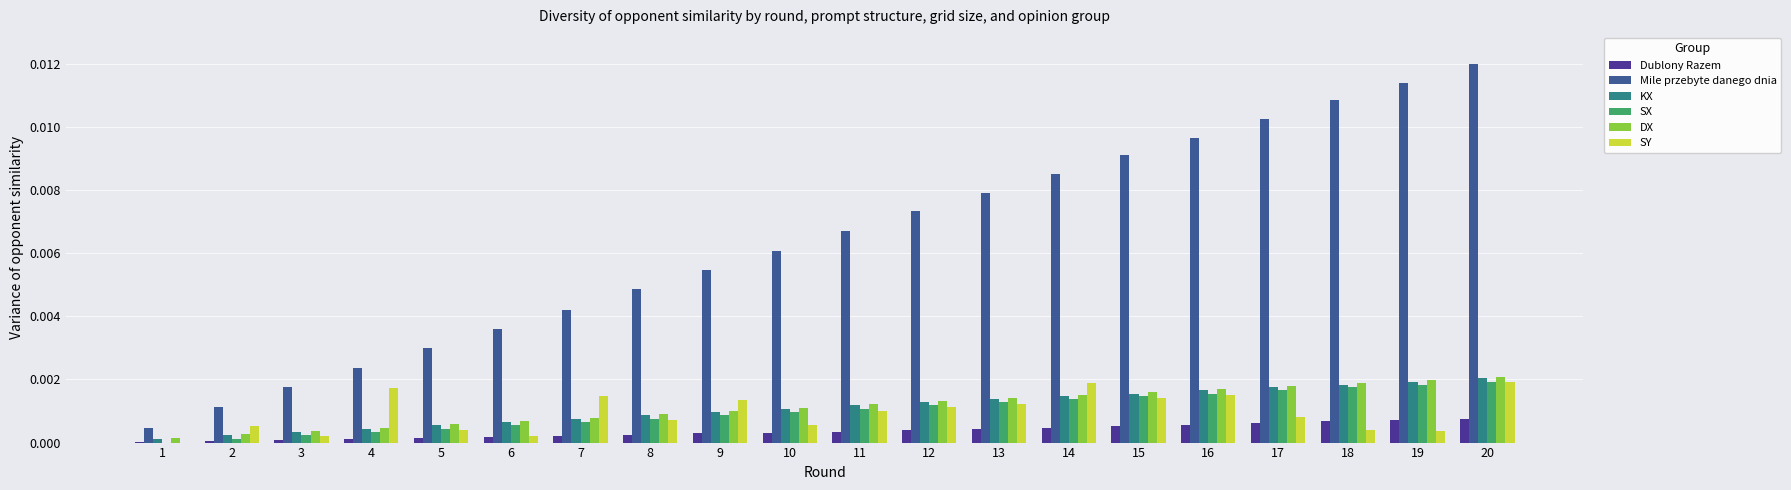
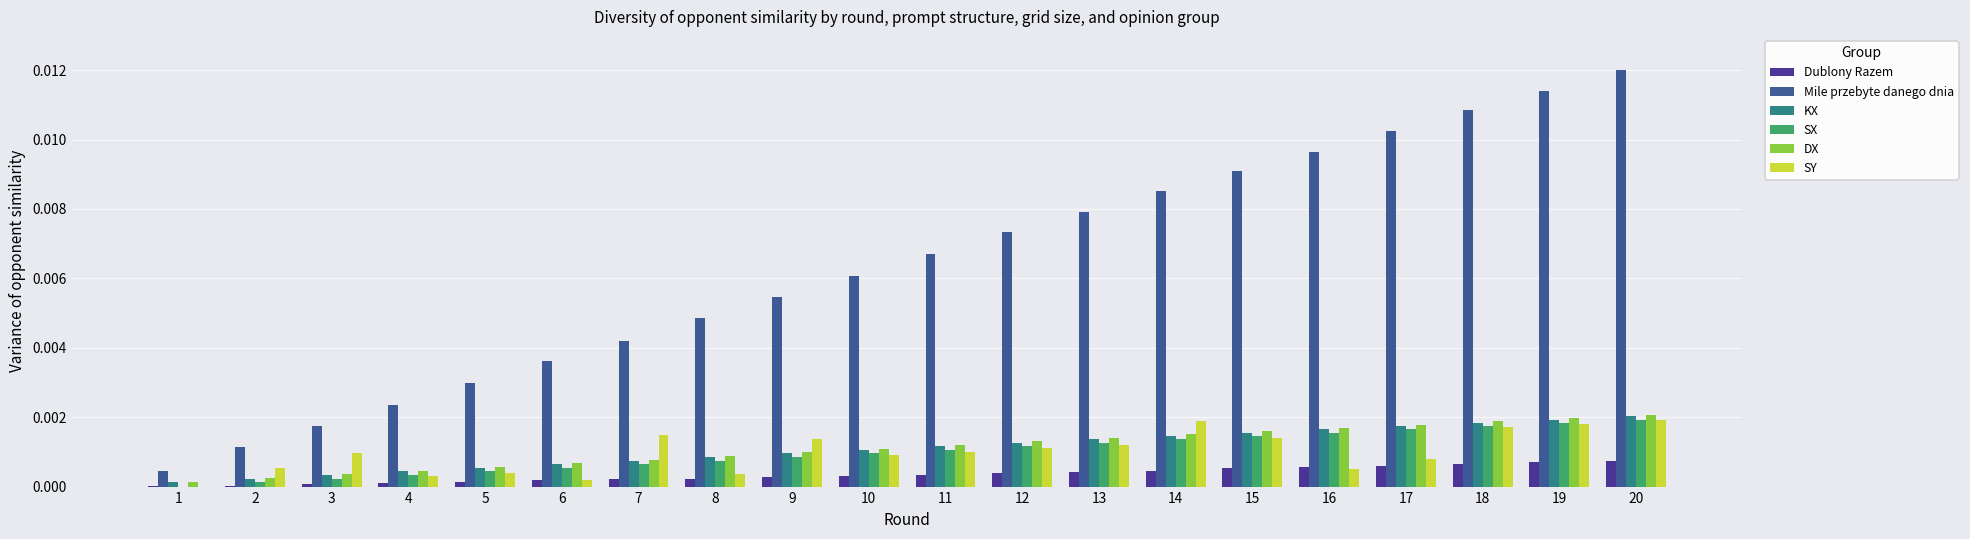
SY, 3: 0.0002 -> 0.0010
SY, 4: 0.0017 -> 0.0003
SY, 8: 0.0007 -> 0.0004
SY, 10: 0.0006 -> 0.0009
SY, 16: 0.0015 -> 0.0005
SY, 18: 0.0004 -> 0.0017
SY, 19: 0.0004 -> 0.0018
